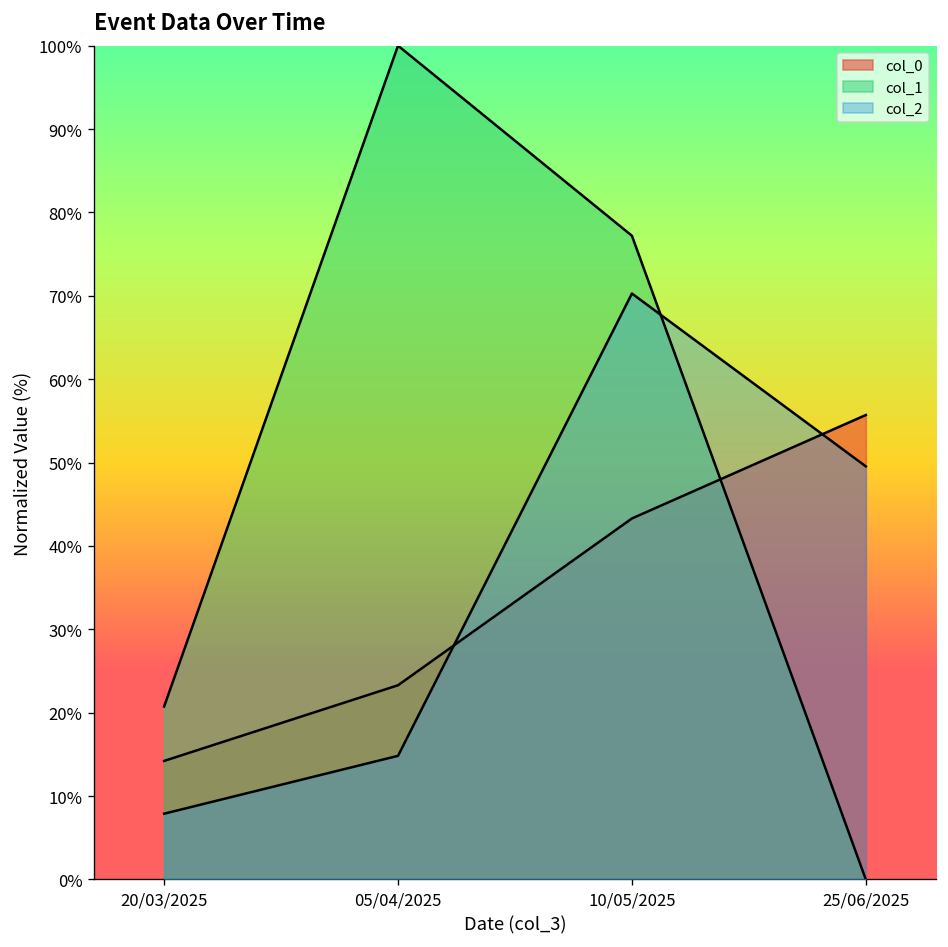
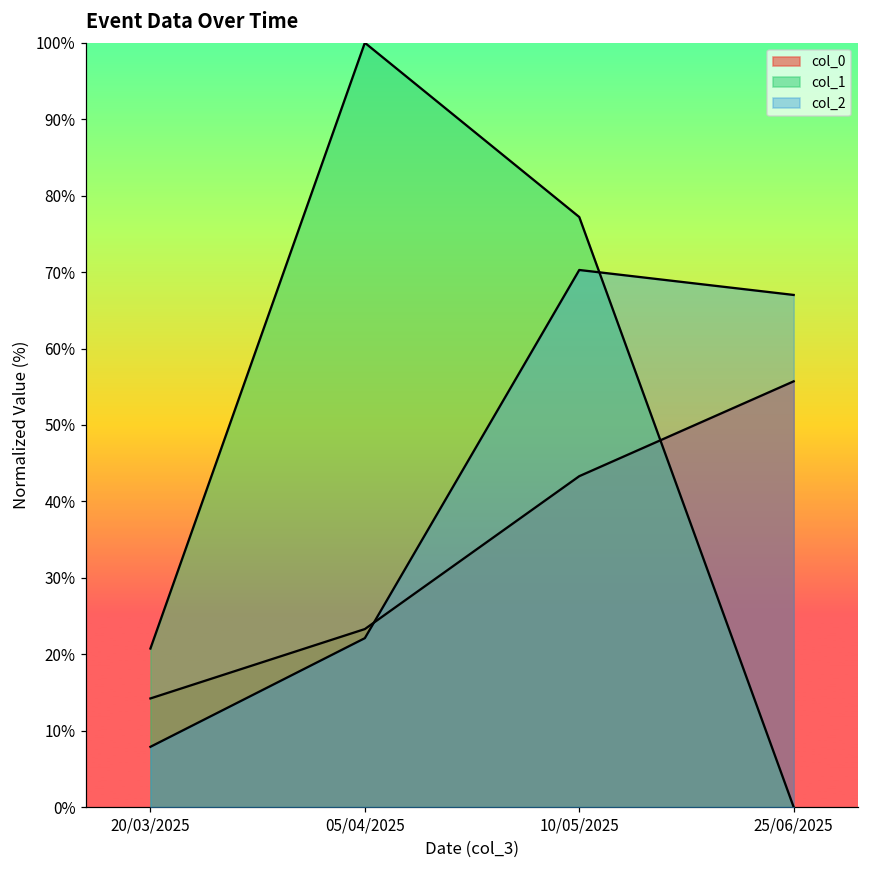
col_2, 05/04/2025: 15% -> 22%
col_2, 25/06/2025: 50% -> 67%
